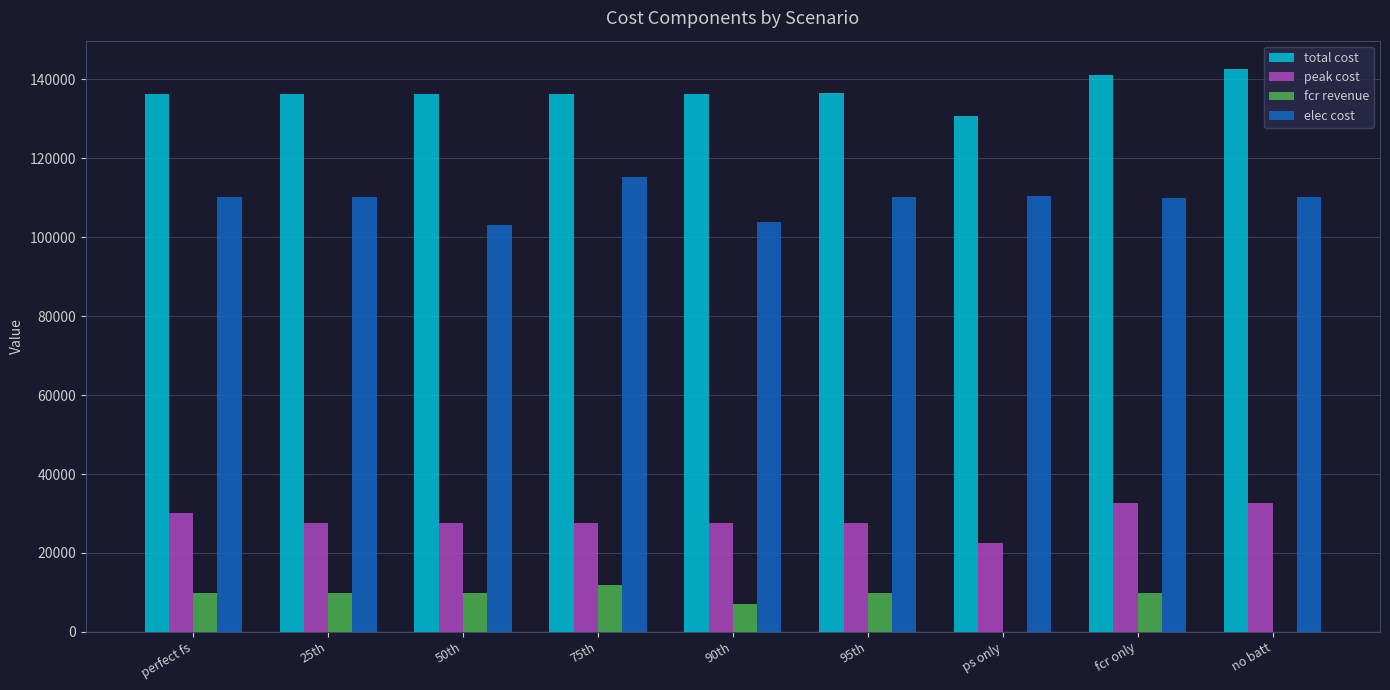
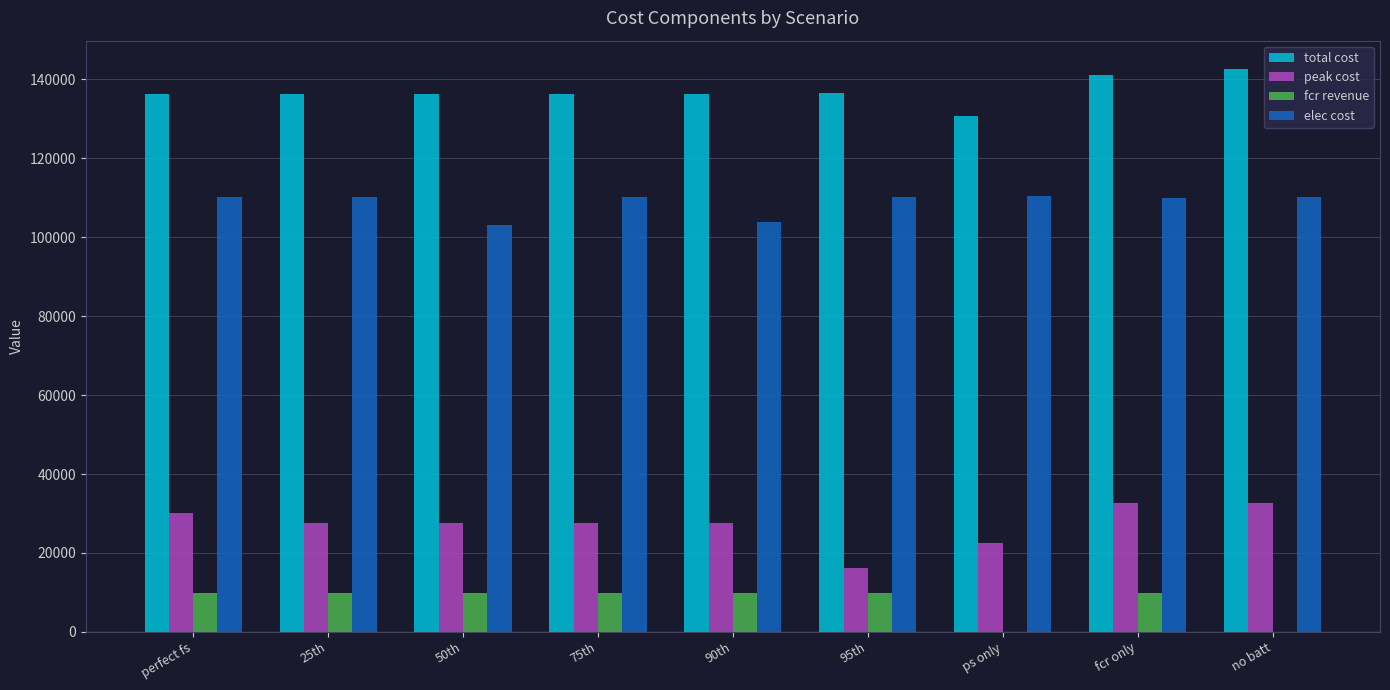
fcr revenue, 75th: 12000 -> 10000
elec cost, 75th: 115000 -> 110000
fcr revenue, 90th: 7000 -> 10000
peak cost, 95th: 28000 -> 16000
